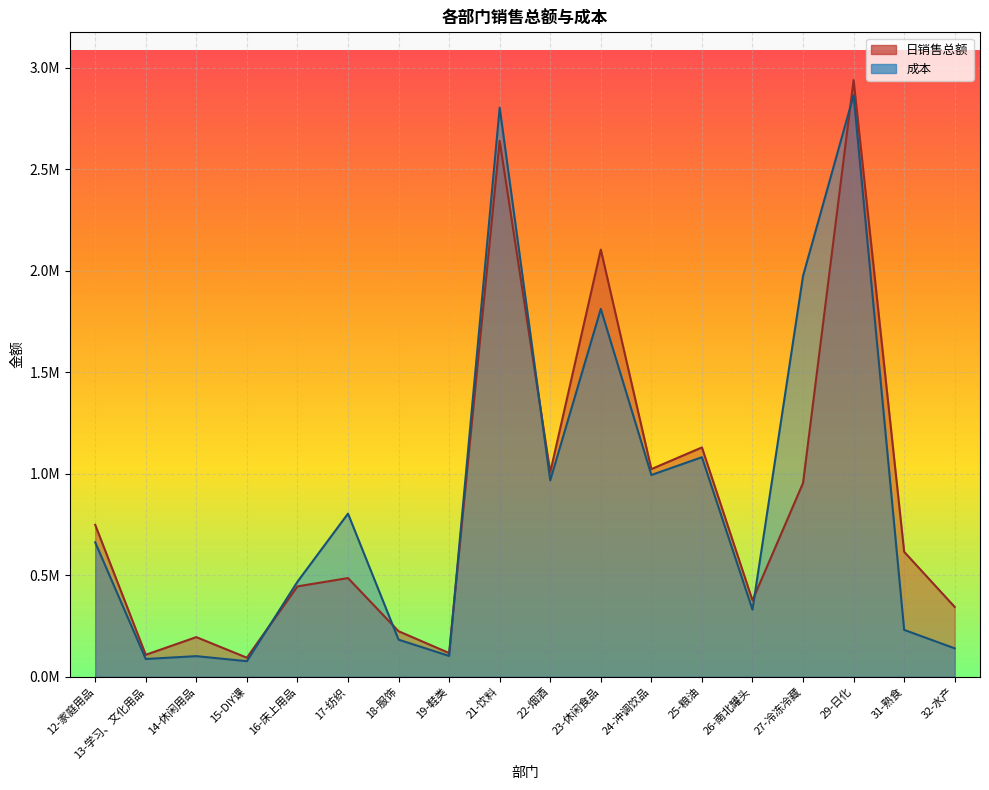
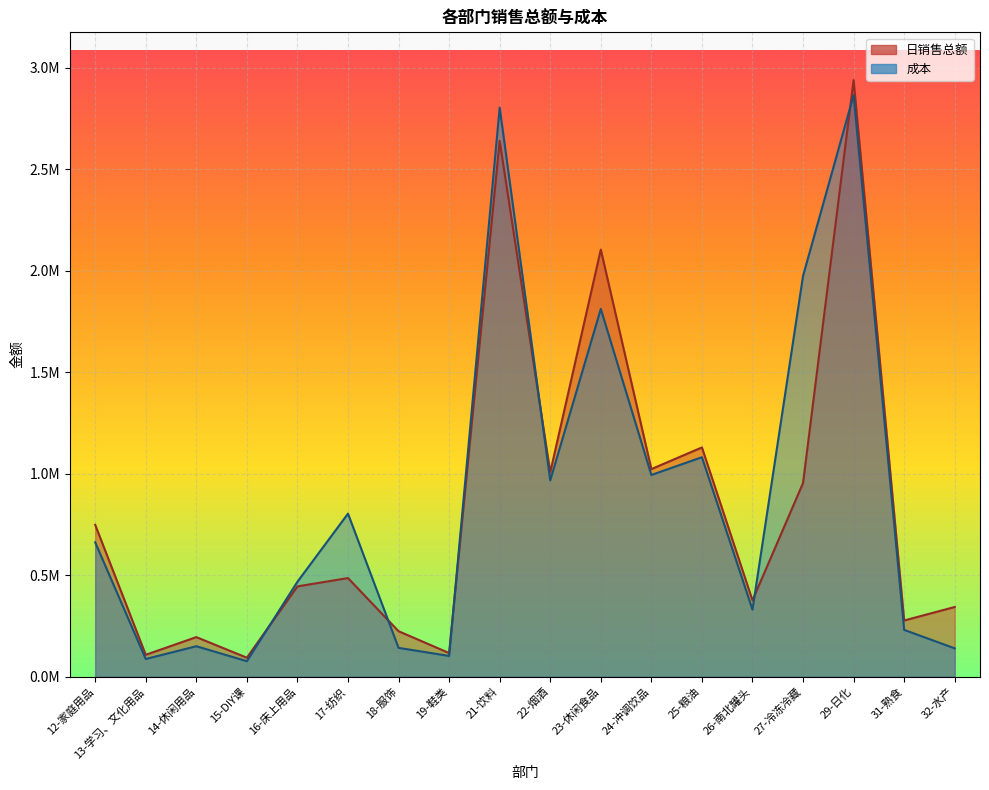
成本, 14-休闲用品: 100000 -> 150000
成本, 18-服饰: 180000 -> 140000
日销售总额, 31-熟食: 620000 -> 280000
